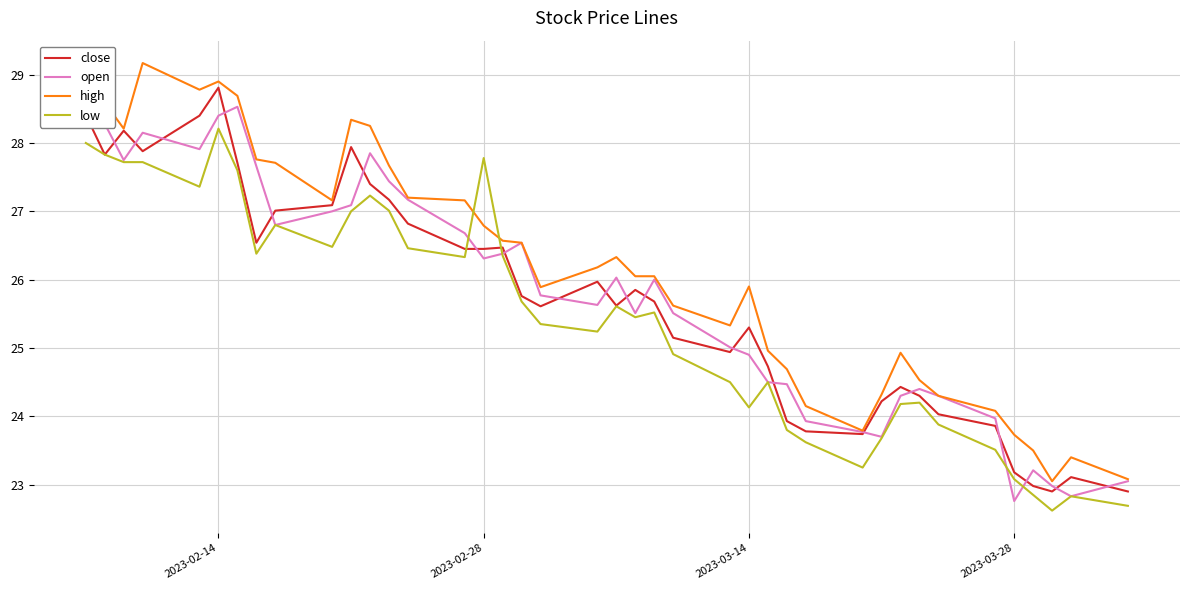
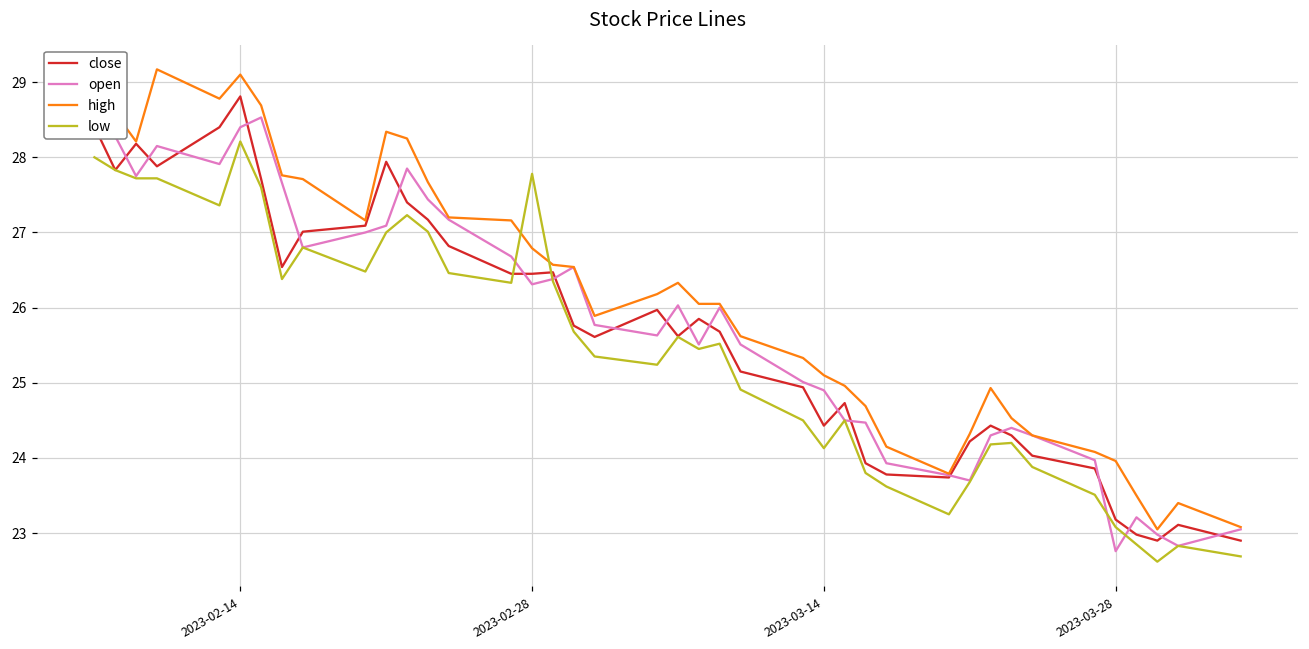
high, 2023-02-14: 28.9 -> 29.1
close, 2023-03-14: 25.3 -> 24.4
high, 2023-03-14: 25.9 -> 25.1
high, 2023-03-28: 23.7 -> 24.0
